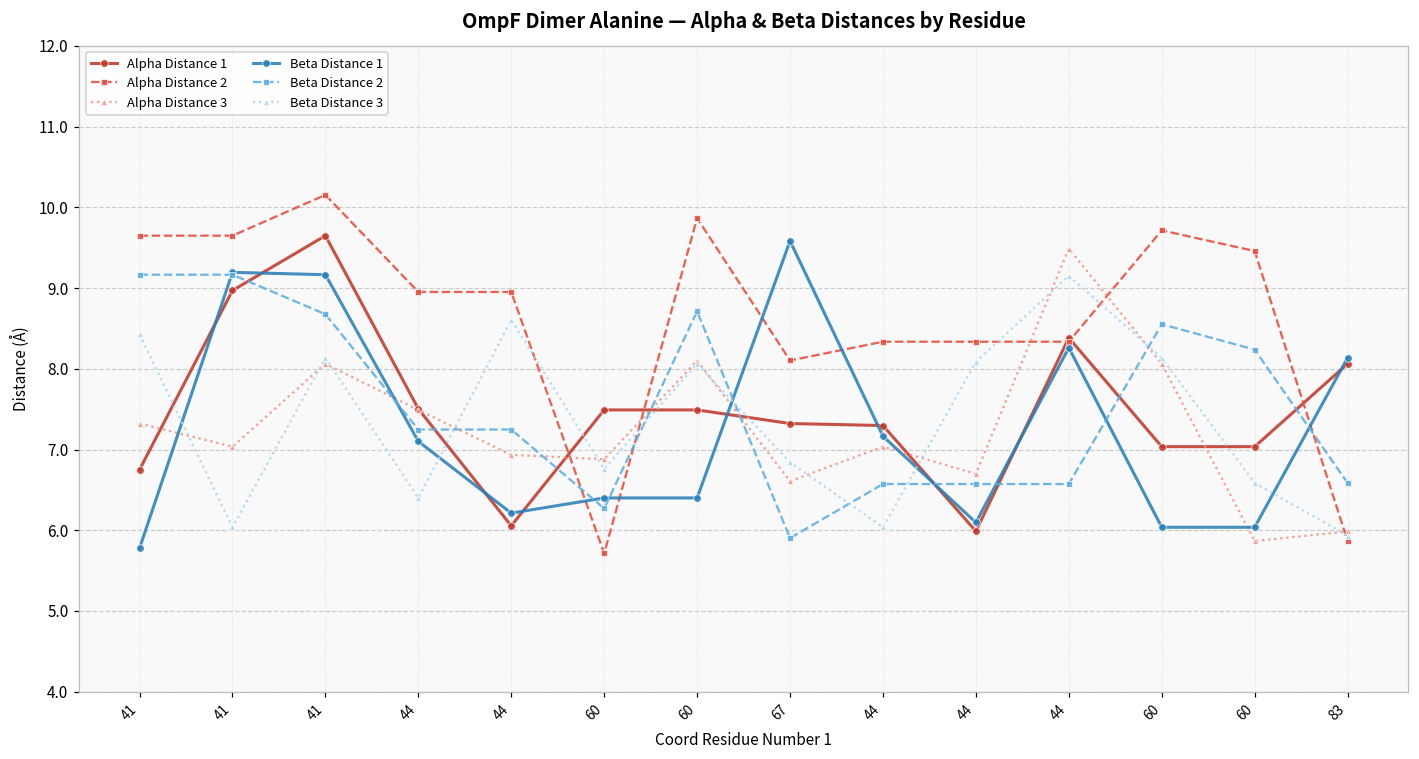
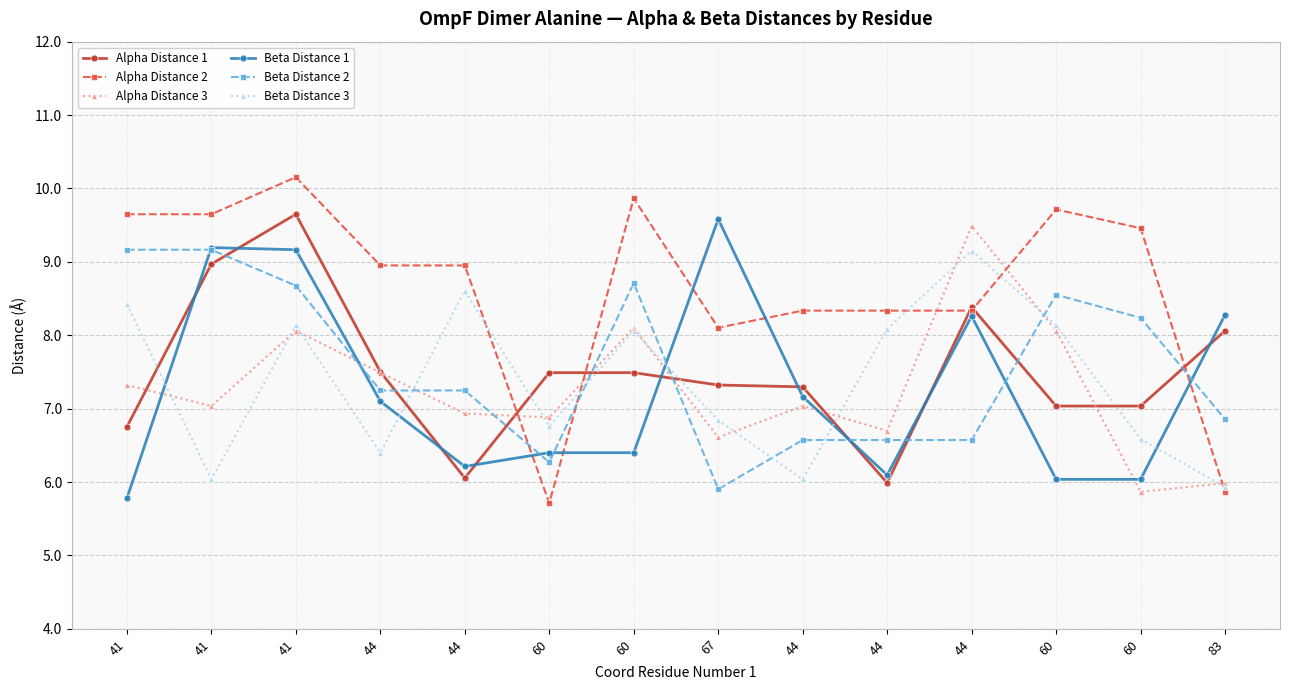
Beta Distance 1, 83: 8.1 -> 8.3
Beta Distance 2, 83: 6.6 -> 6.9
